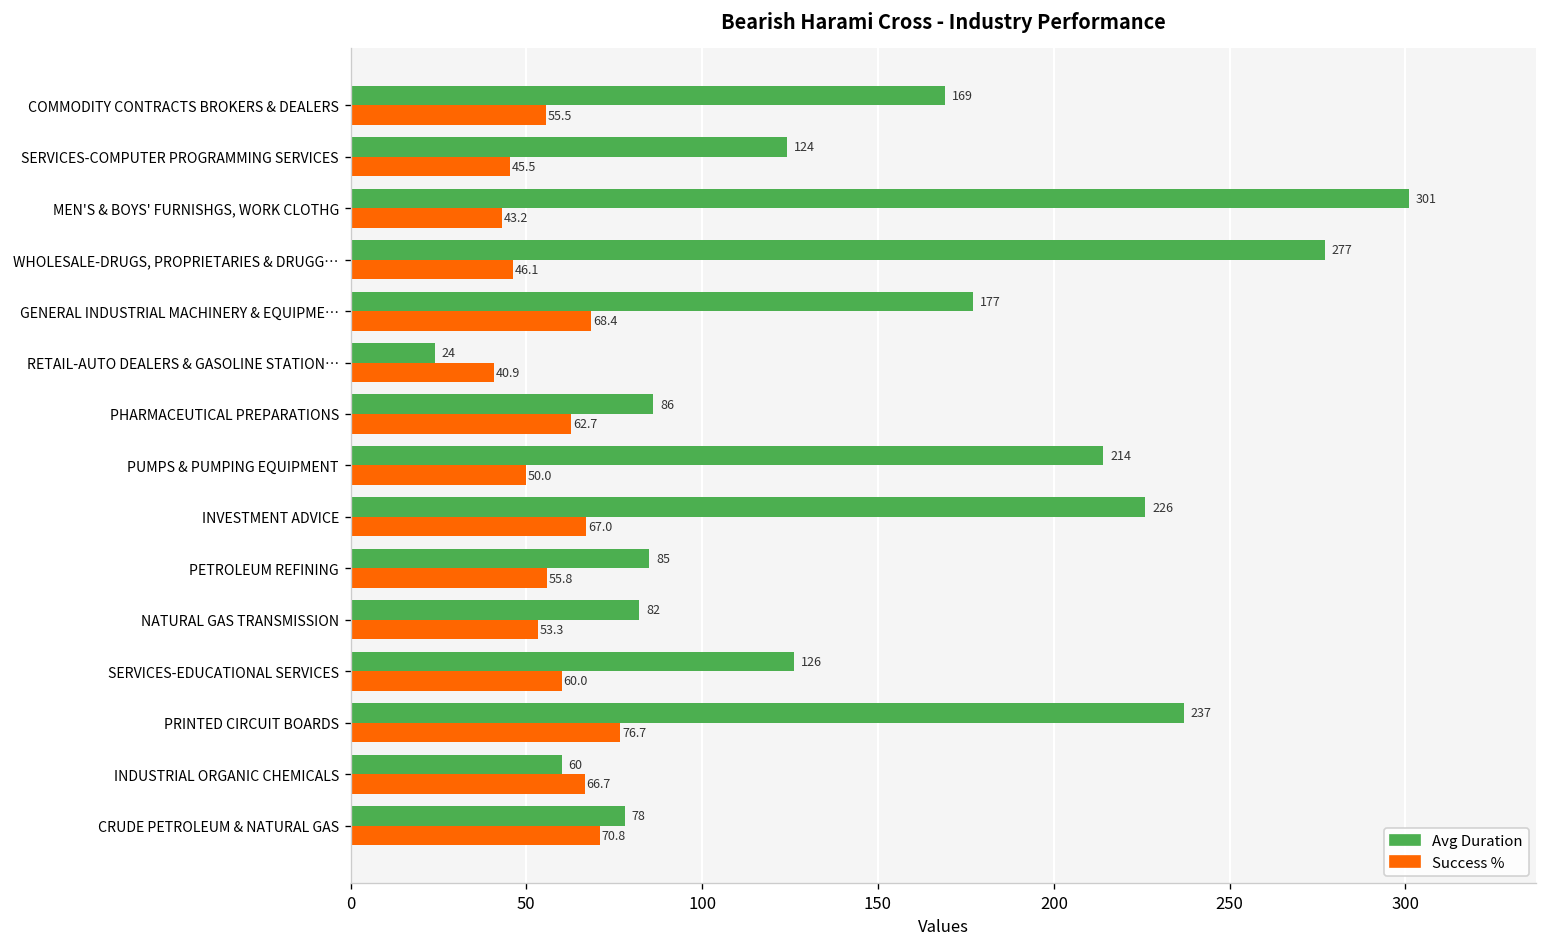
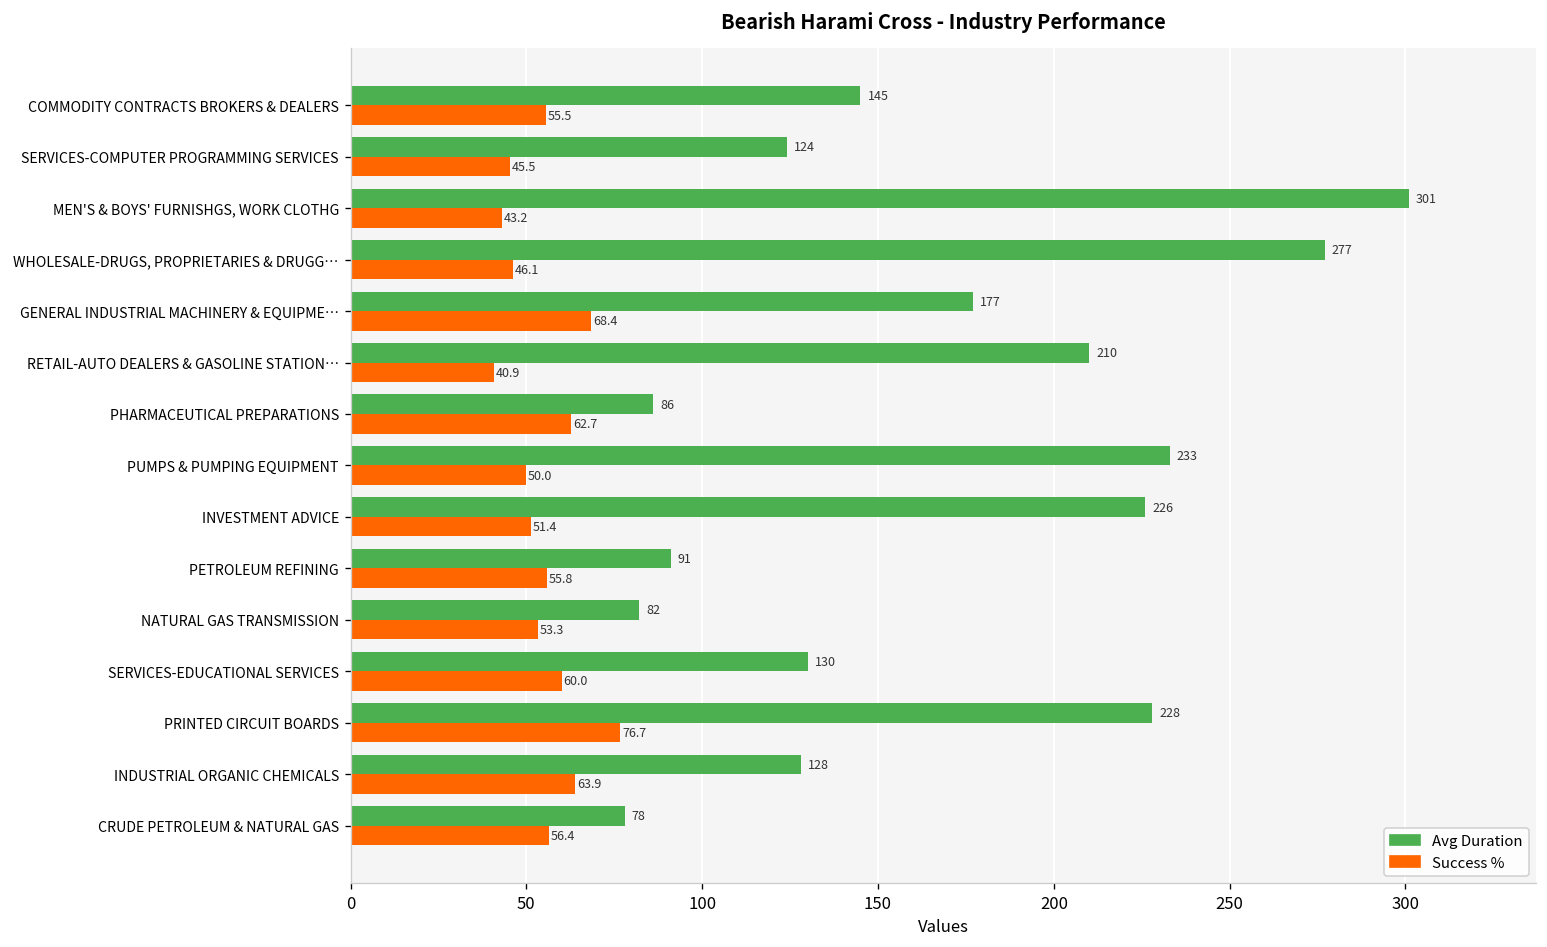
Avg Duration, COMMODITY CONTRACTS BROKERS & DEALERS: 169 -> 145
Avg Duration, RETAIL-AUTO DEALERS & GASOLINE STATION…: 24 -> 210
Avg Duration, PUMPS & PUMPING EQUIPMENT: 214 -> 233
Success %, INVESTMENT ADVICE: 67.0 -> 51.4
Avg Duration, PETROLEUM REFINING: 85 -> 91
Avg Duration, SERVICES-EDUCATIONAL SERVICES: 126 -> 130
Avg Duration, PRINTED CIRCUIT BOARDS: 237 -> 228
Avg Duration, INDUSTRIAL ORGANIC CHEMICALS: 60 -> 128
Success %, INDUSTRIAL ORGANIC CHEMICALS: 66.7 -> 63.9
Success %, CRUDE PETROLEUM & NATURAL GAS: 70.8 -> 56.4
